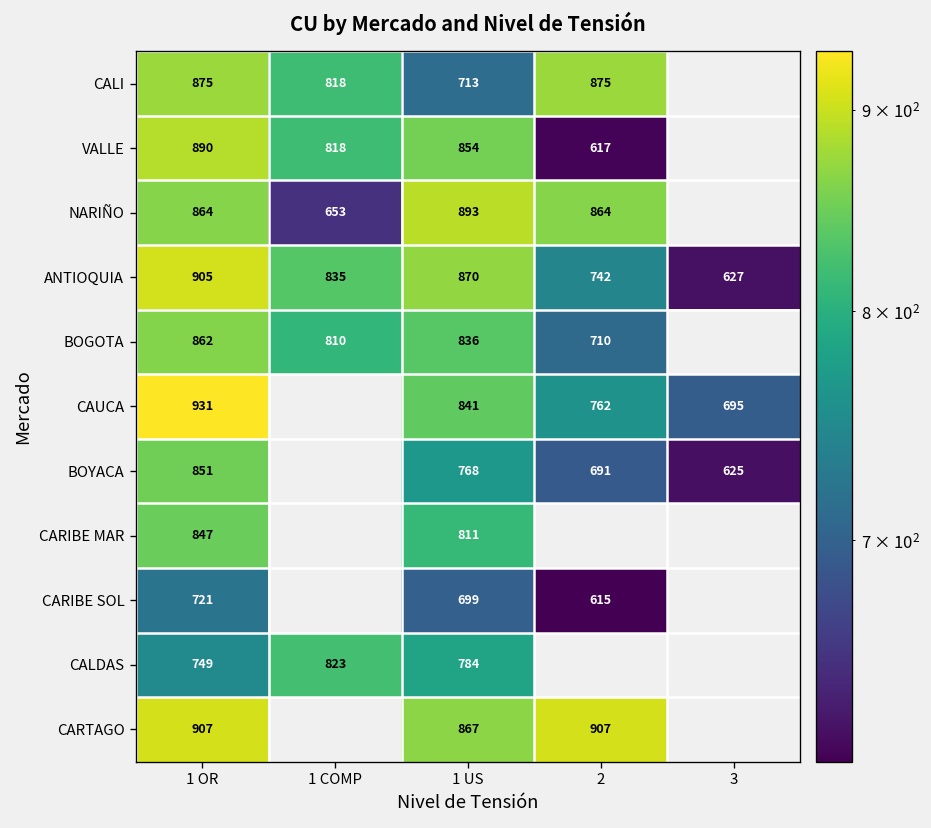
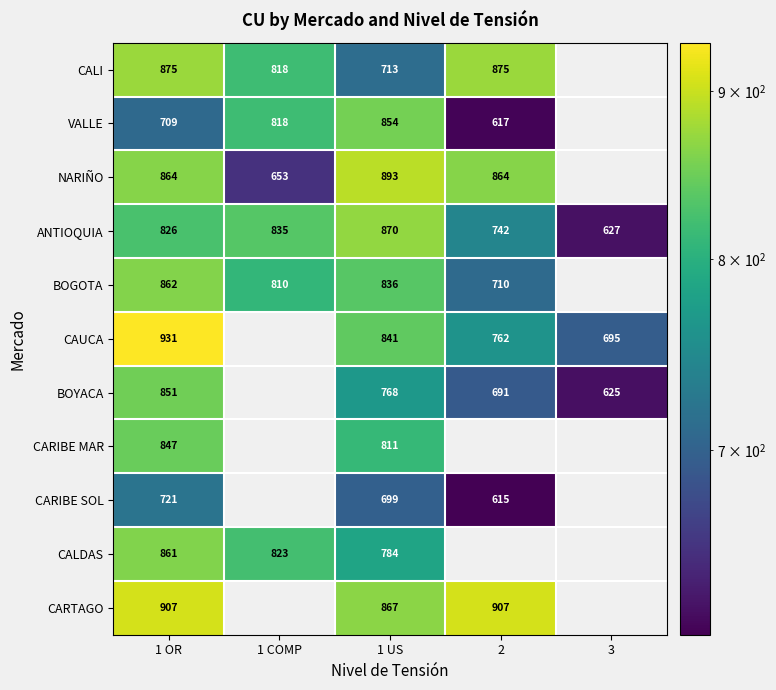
VALLE, 1 OR: 890 -> 709
ANTIOQUIA, 1 OR: 905 -> 826
CALDAS, 1 OR: 749 -> 861
